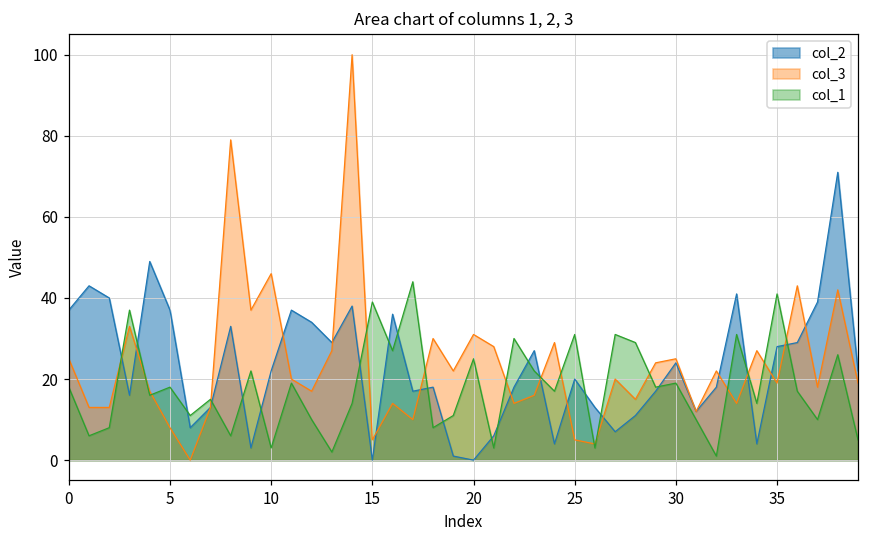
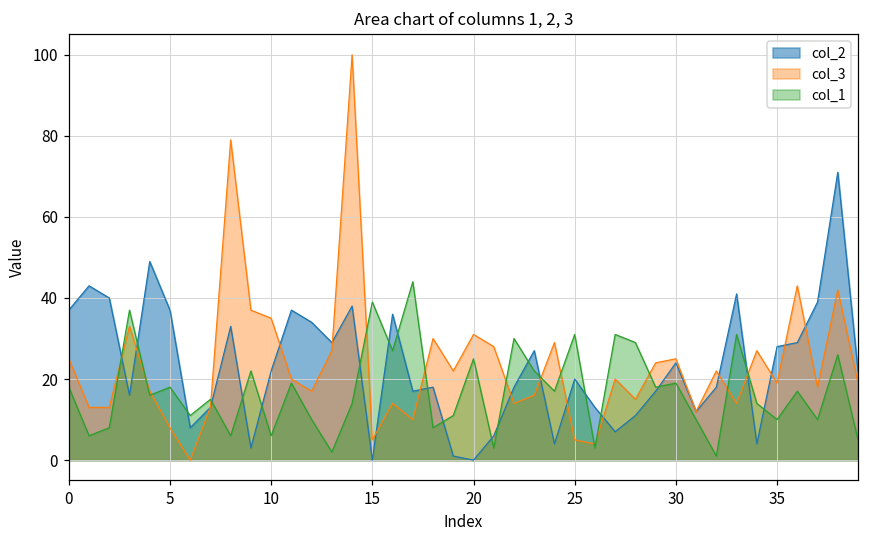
col_3, 10: 46 -> 35
col_1, 10: 3 -> 6
col_1, 35: 41 -> 10
